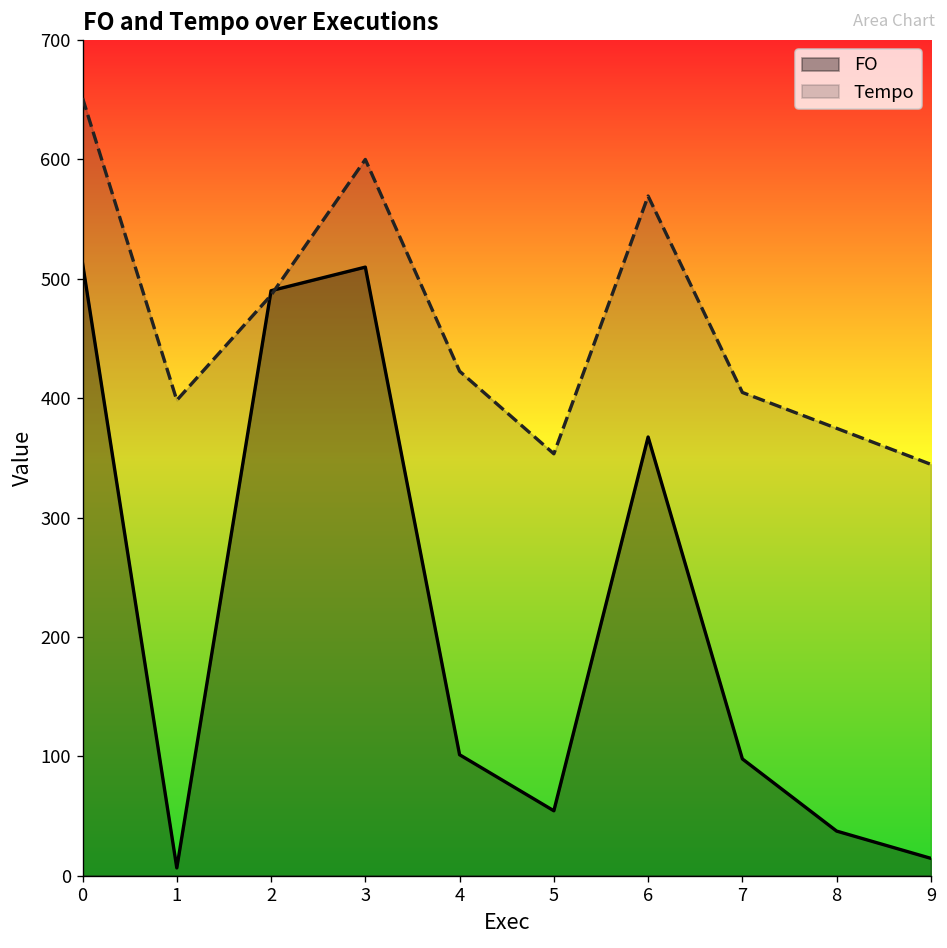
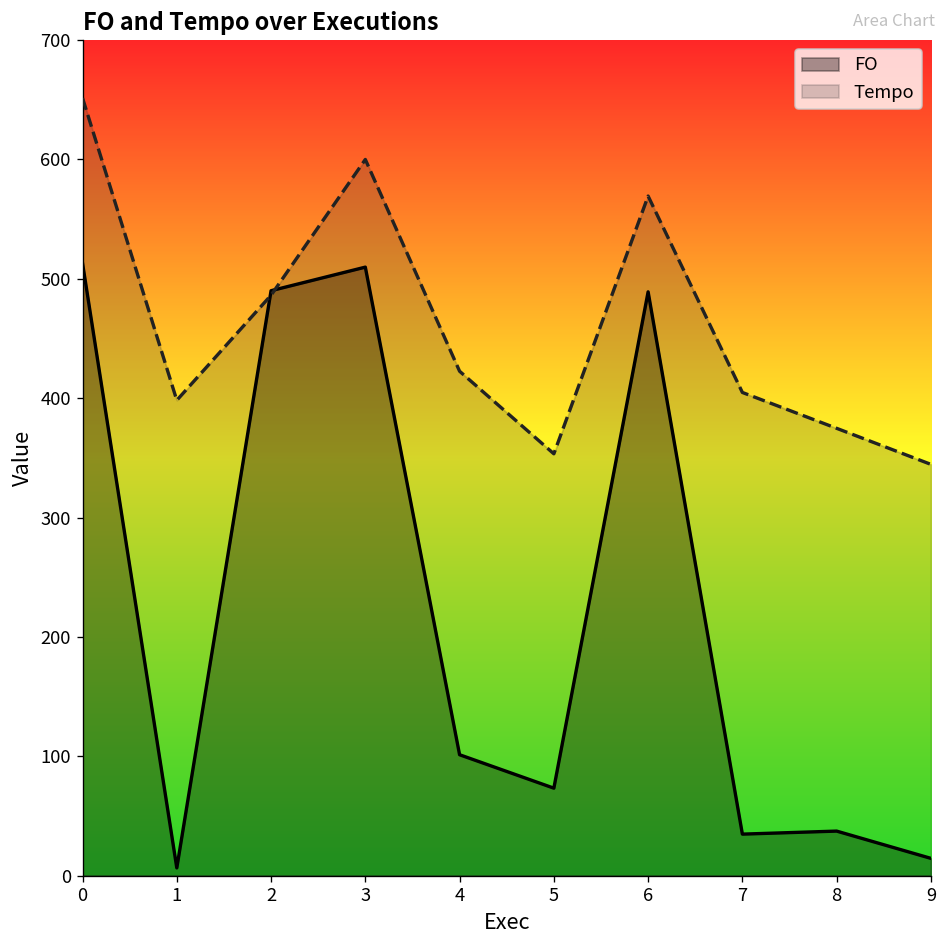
FO, 5: 50 -> 70
FO, 6: 370 -> 490
FO, 7: 100 -> 30
